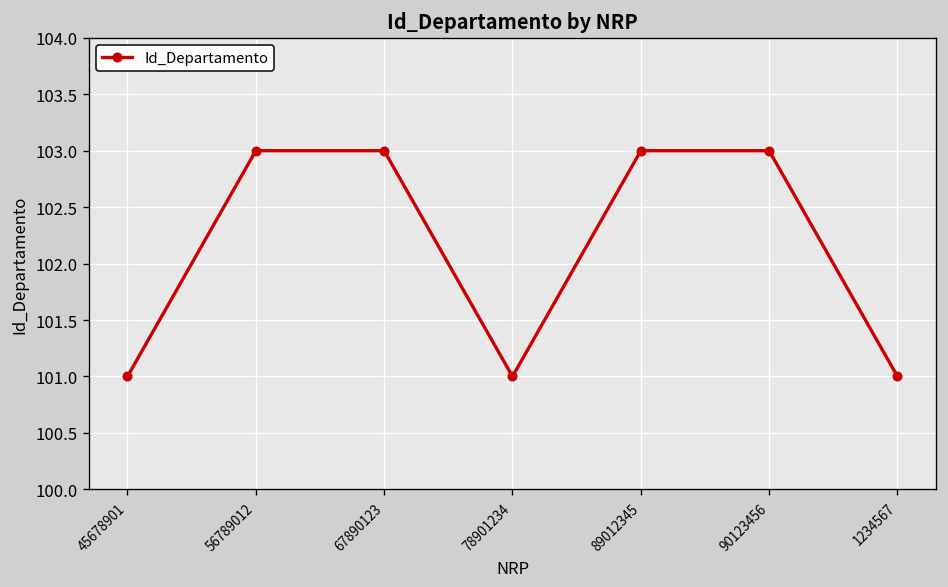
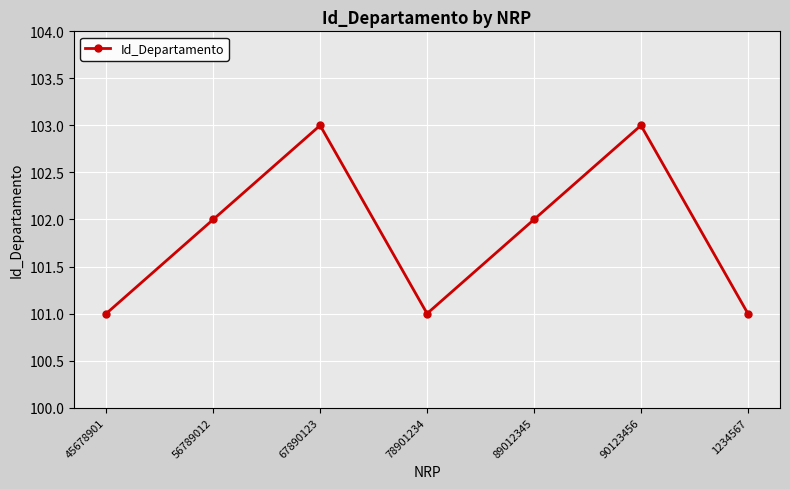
56789012: 103 -> 102
89012345: 103 -> 102
